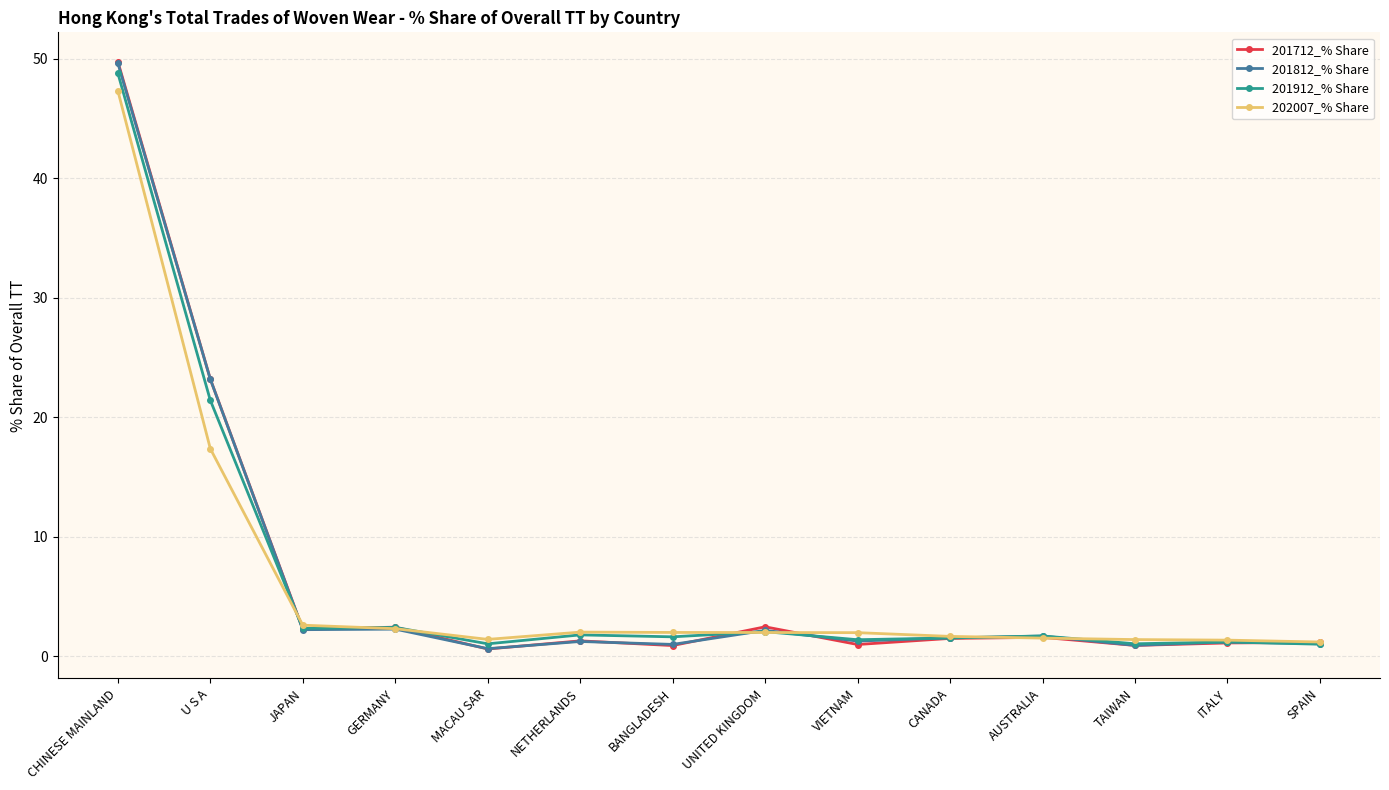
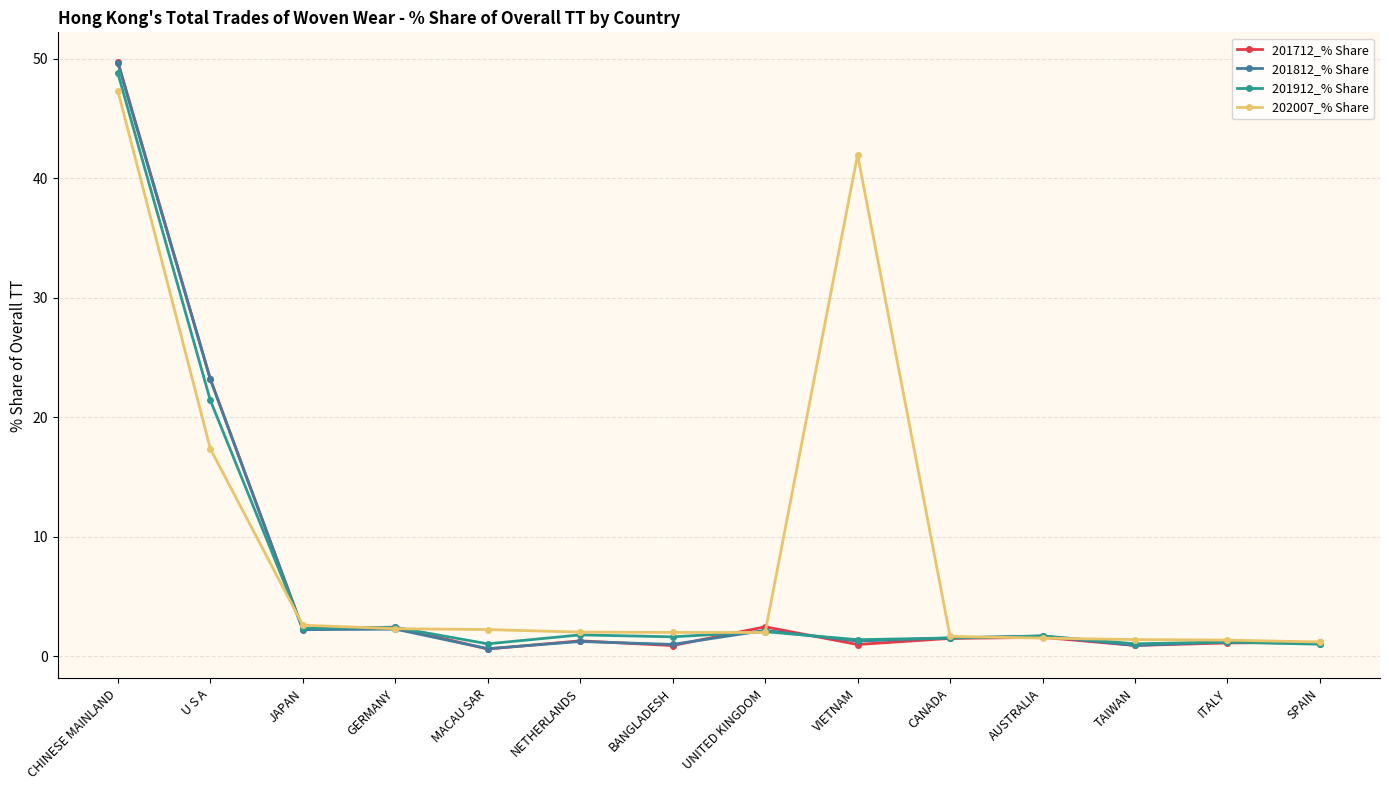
202007_% Share, MACAU SAR: 1.4 -> 2.3
202007_% Share, VIETNAM: 2.0 -> 42.0
